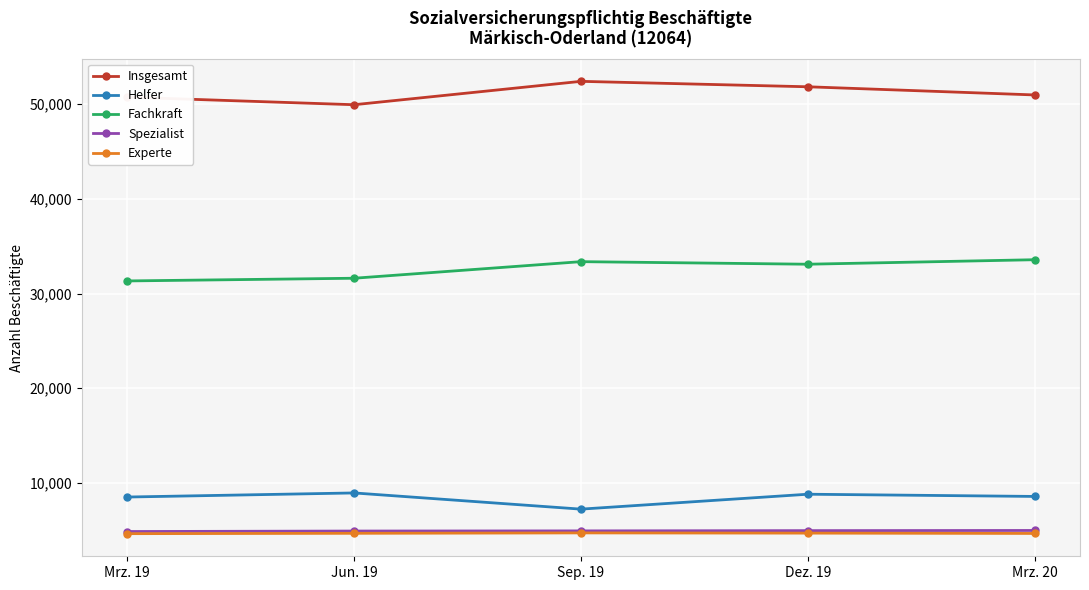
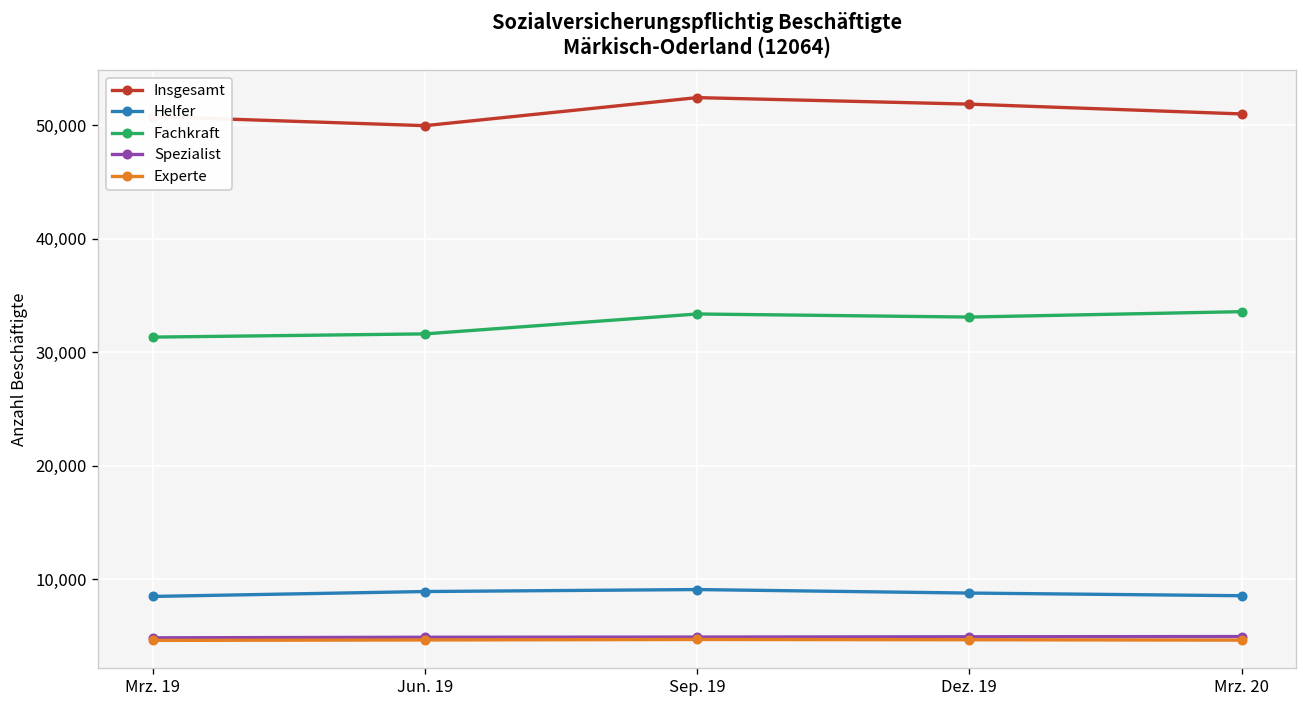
Helfer, Sep. 19: 7,000 -> 9,000
